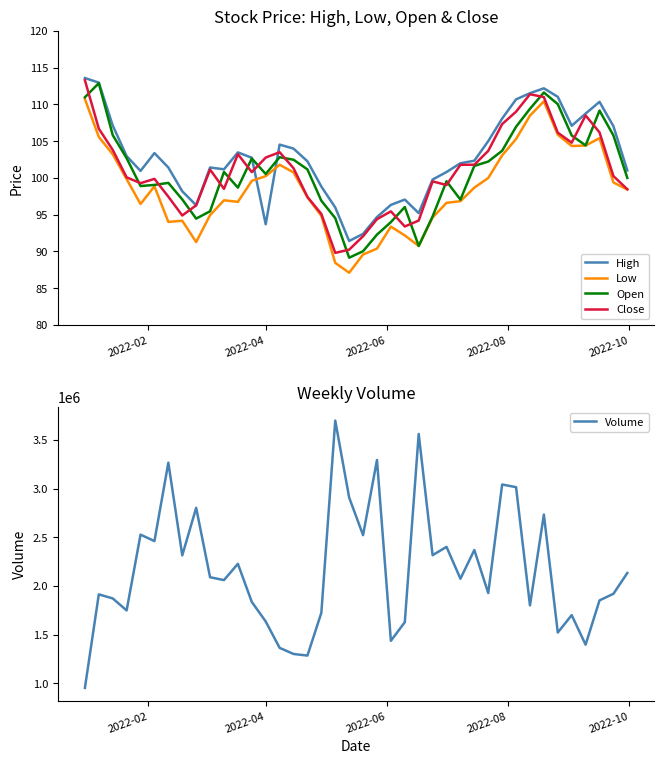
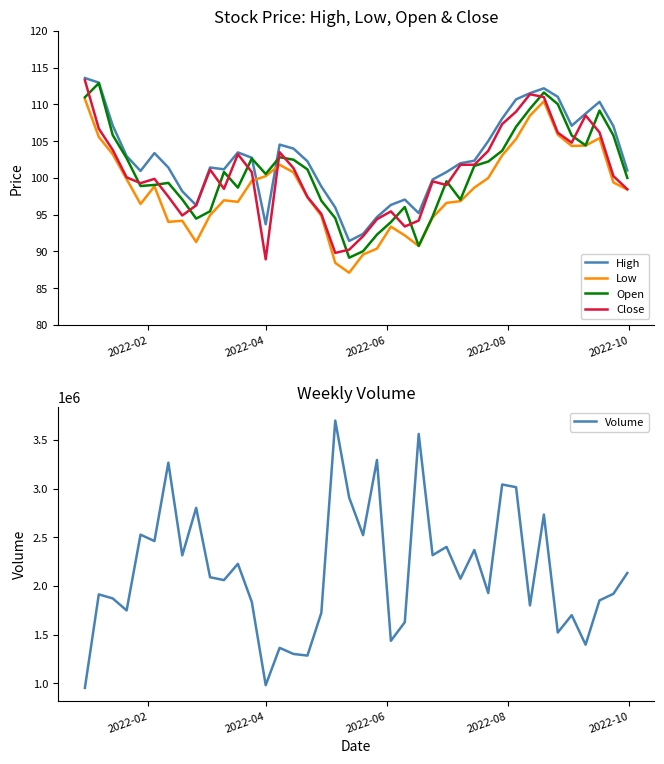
Stock Price: High, Low, Open & Close, Close, 2022-04: 103 -> 89
Weekly Volume, 2022-04: 1600000 -> 1000000
